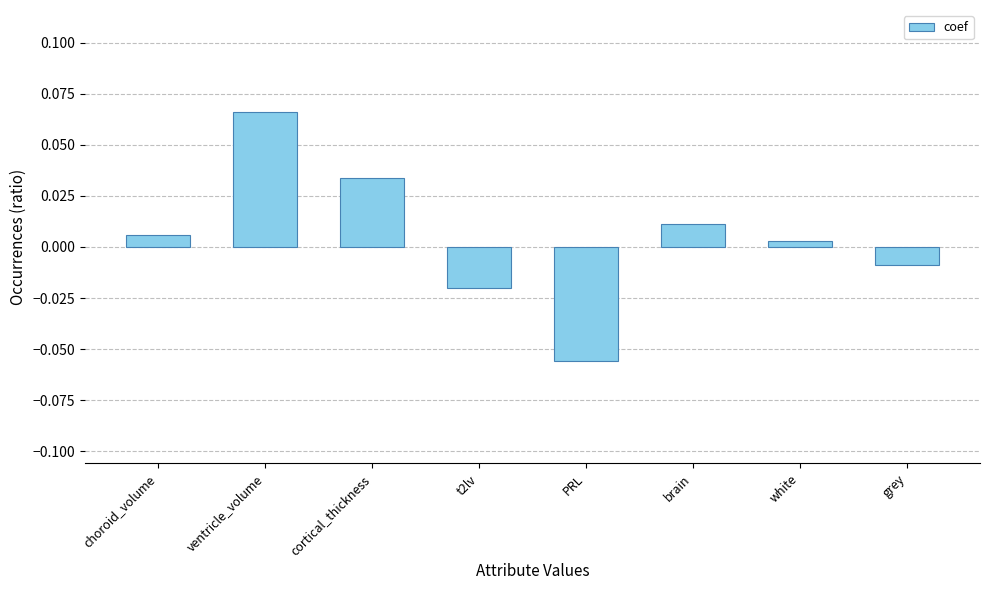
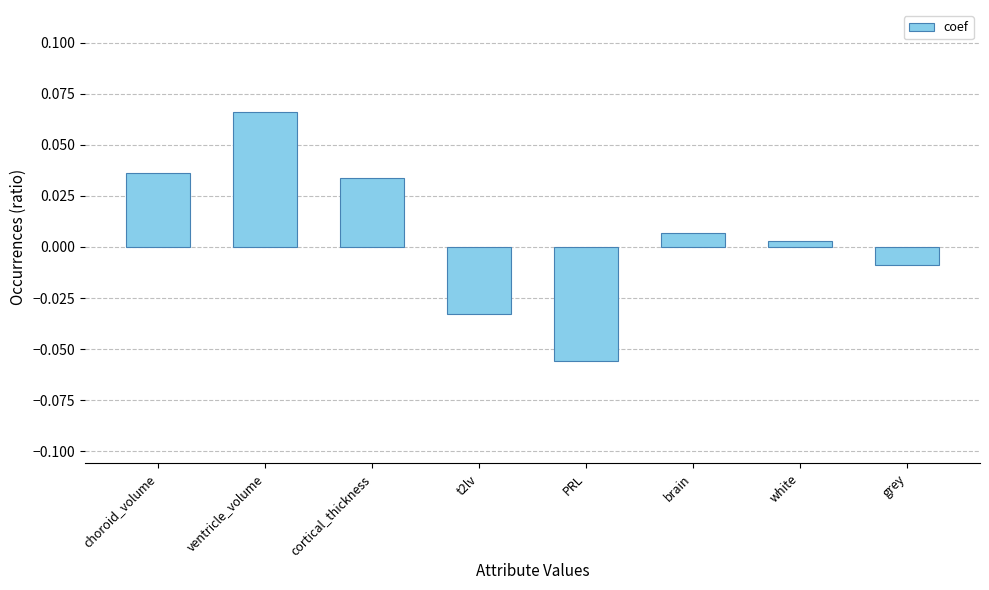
choroid_volume: 0.006 -> 0.036
t2lv: -0.020 -> -0.033
brain: 0.011 -> 0.007
